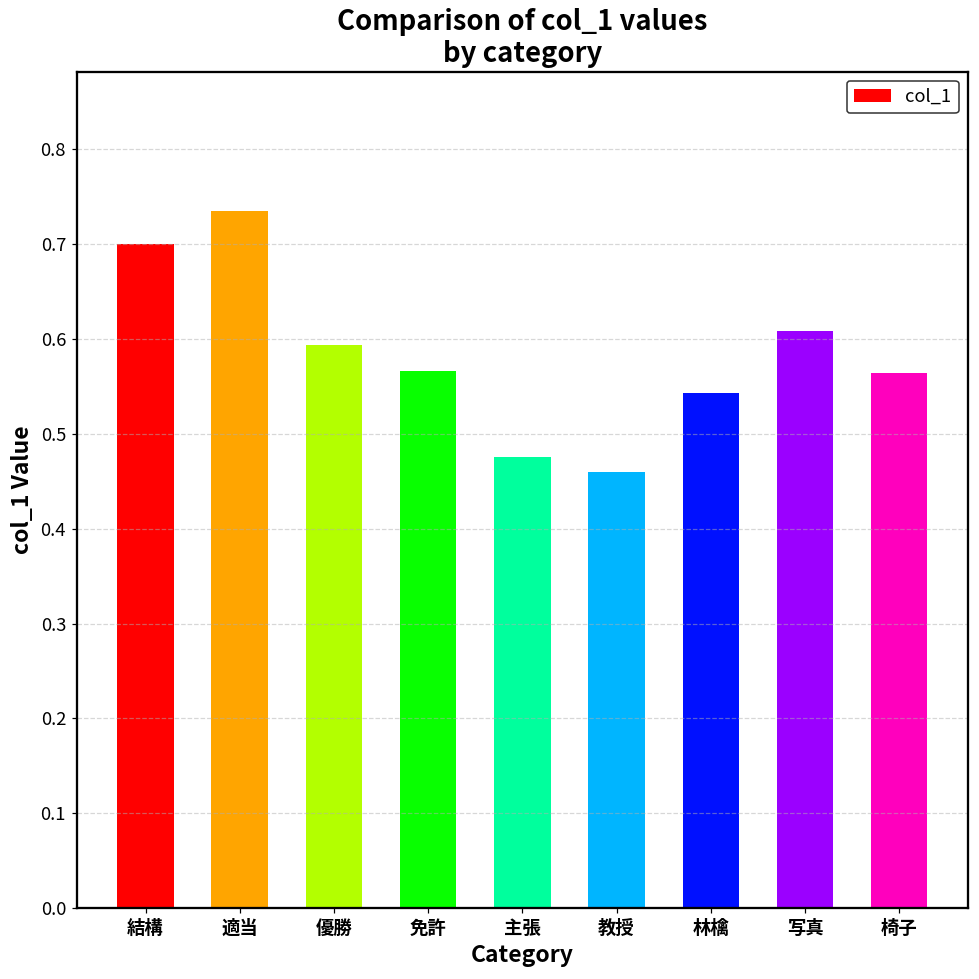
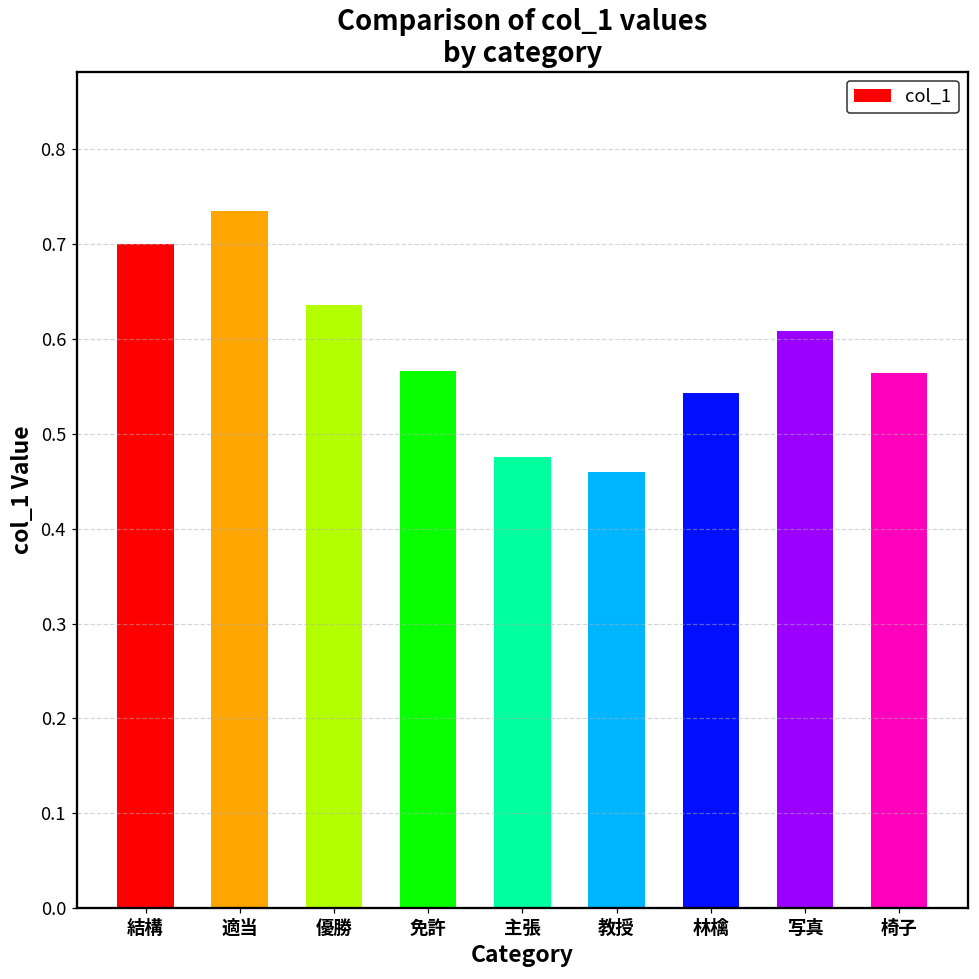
優勝: 0.59 -> 0.64
